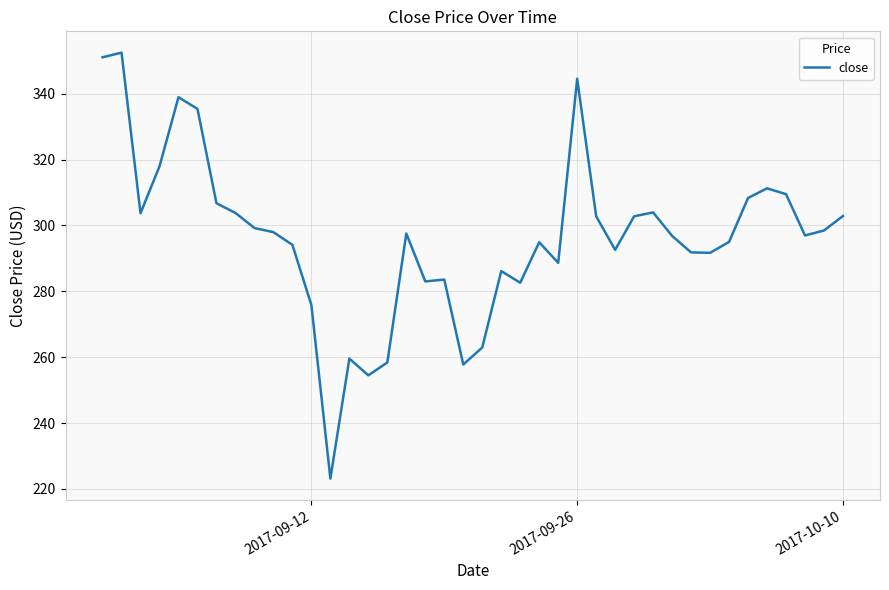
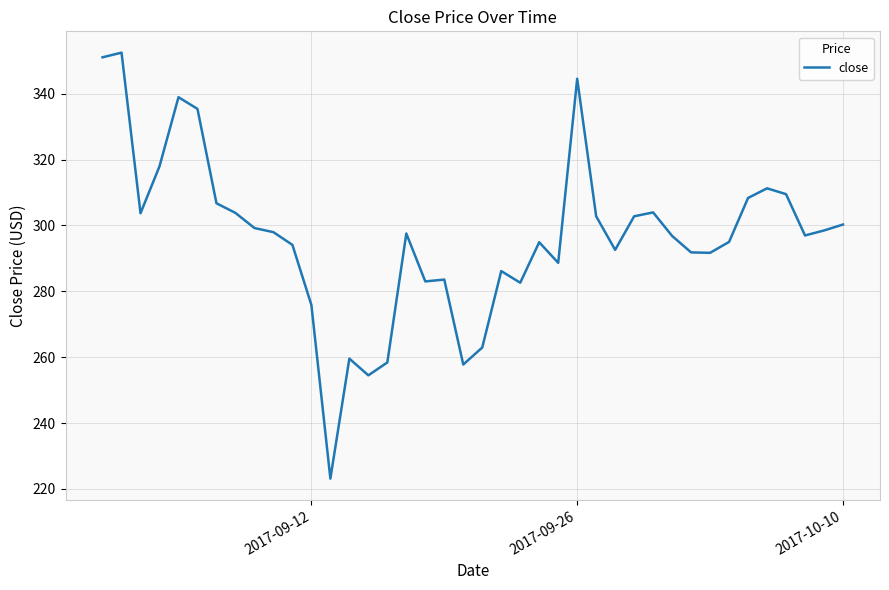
2017-10-10: 303 -> 300
